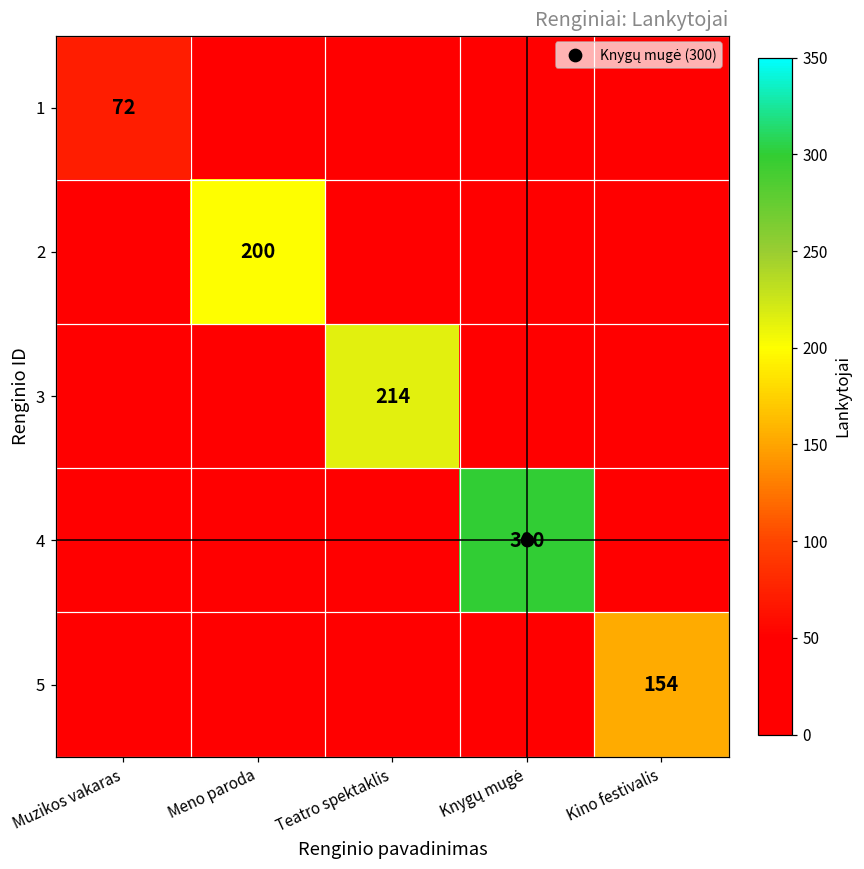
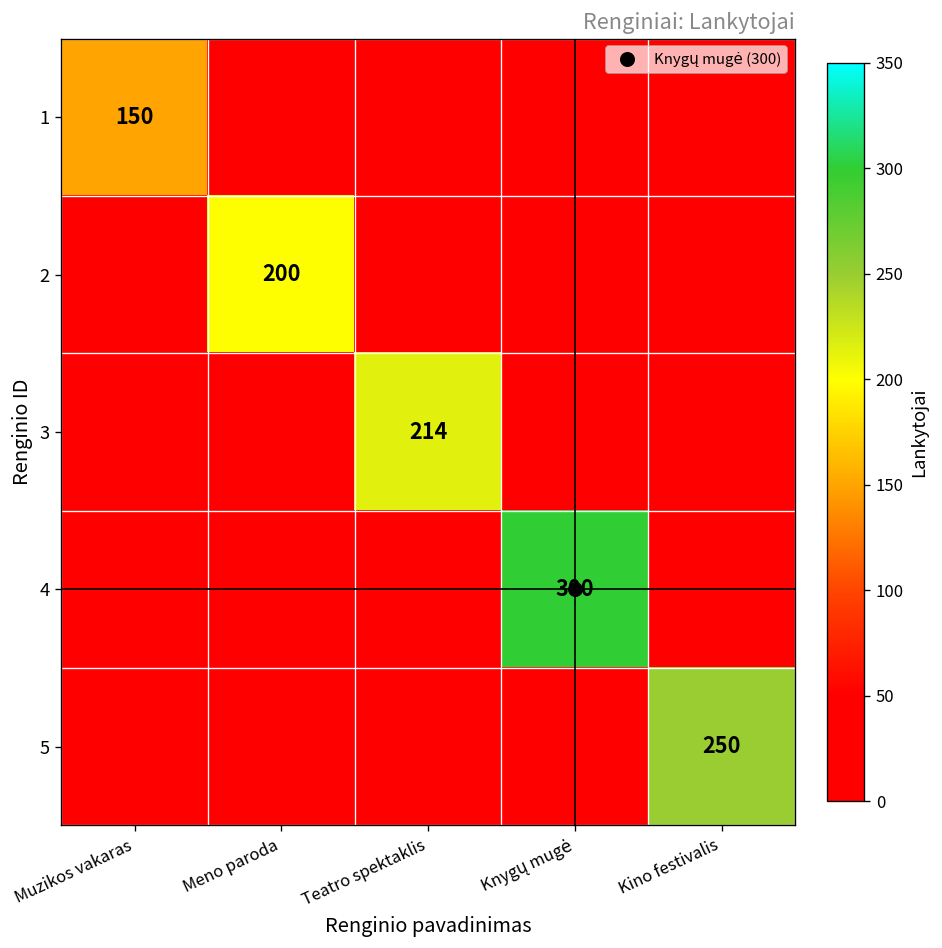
1, Muzikos vakaras: 72 -> 150
5, Kino festivalis: 154 -> 250
